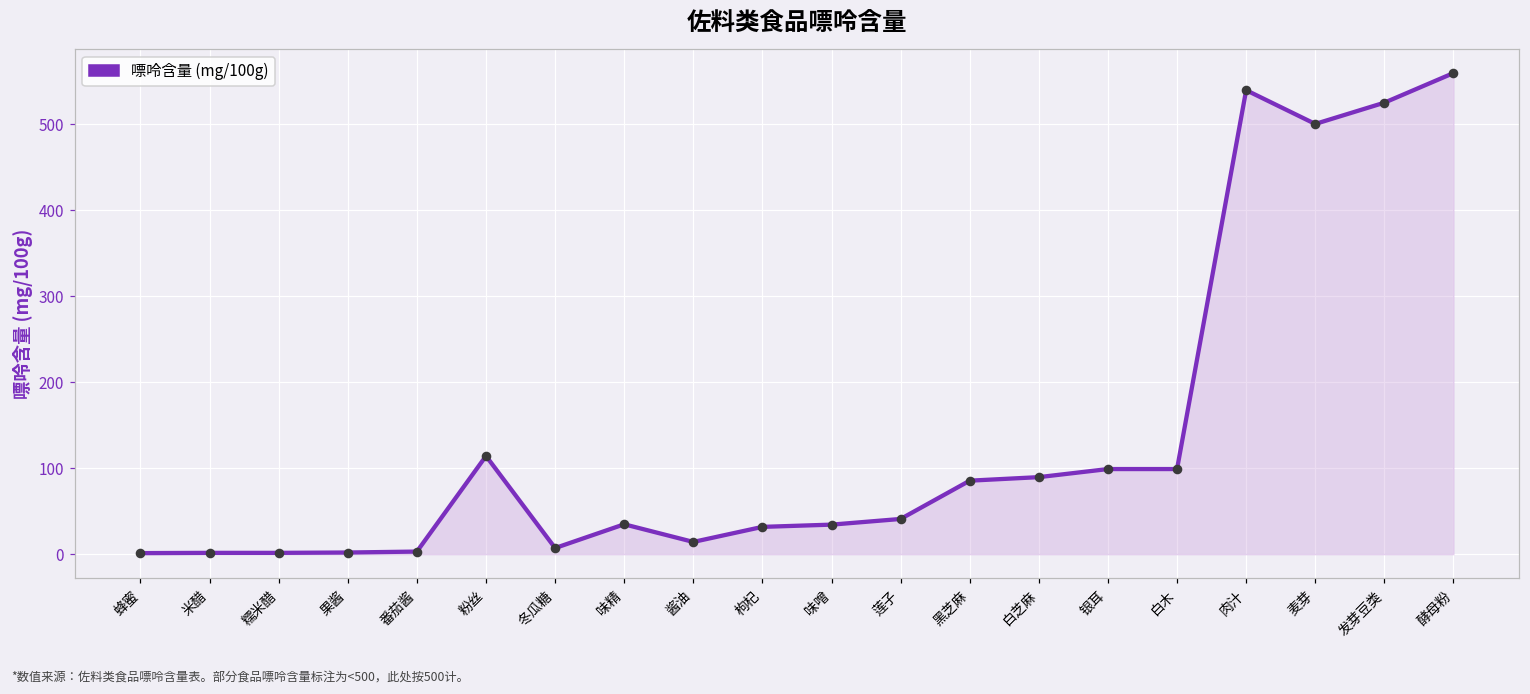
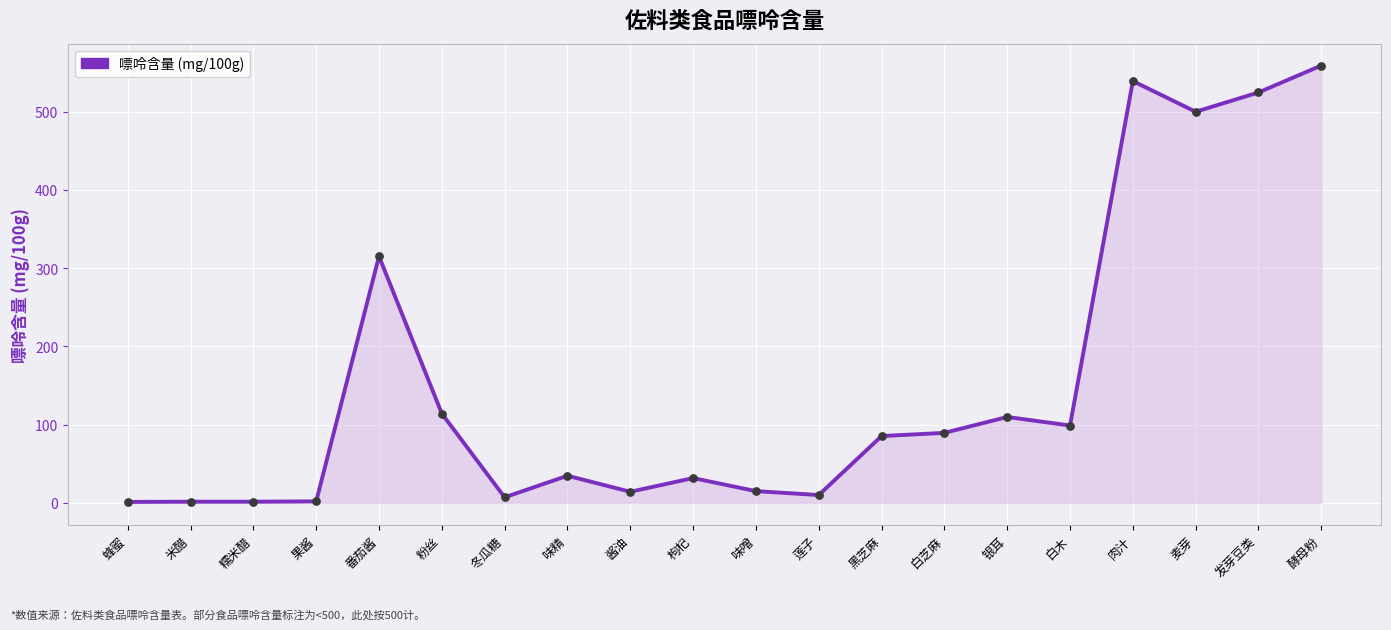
番茄酱: 0 -> 320
味噌: 30 -> 20
莲子: 40 -> 10
银耳: 100 -> 110
